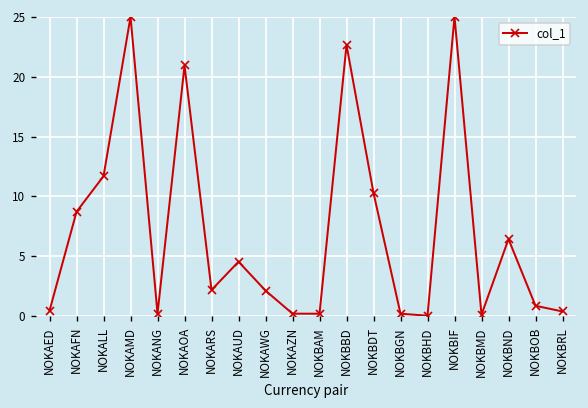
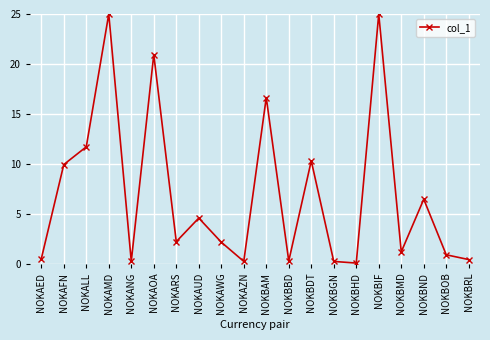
NOKAFN: 9 -> 10
NOKBAM: 0 -> 17
NOKBBD: 23 -> 0
NOKBMD: 0 -> 1
